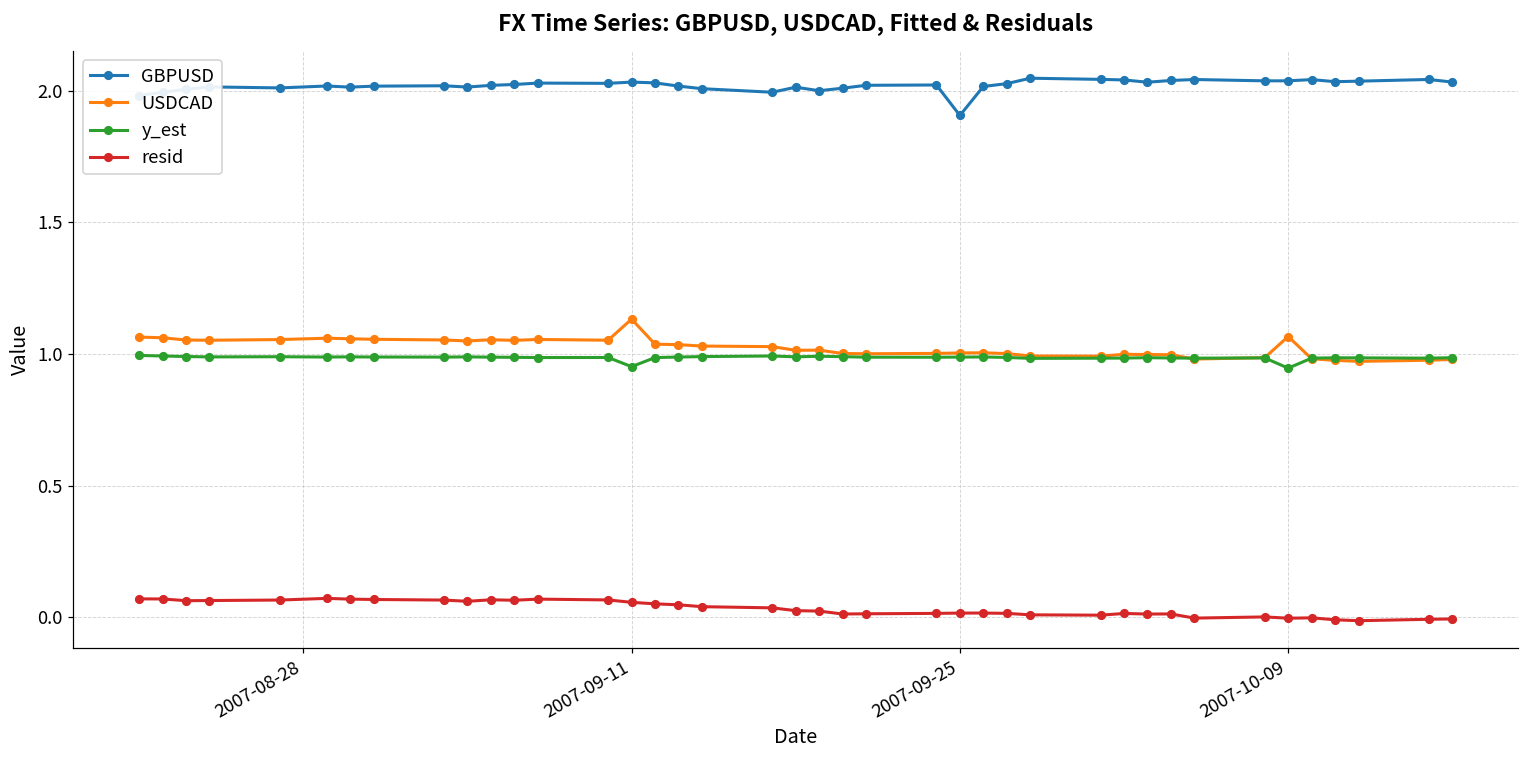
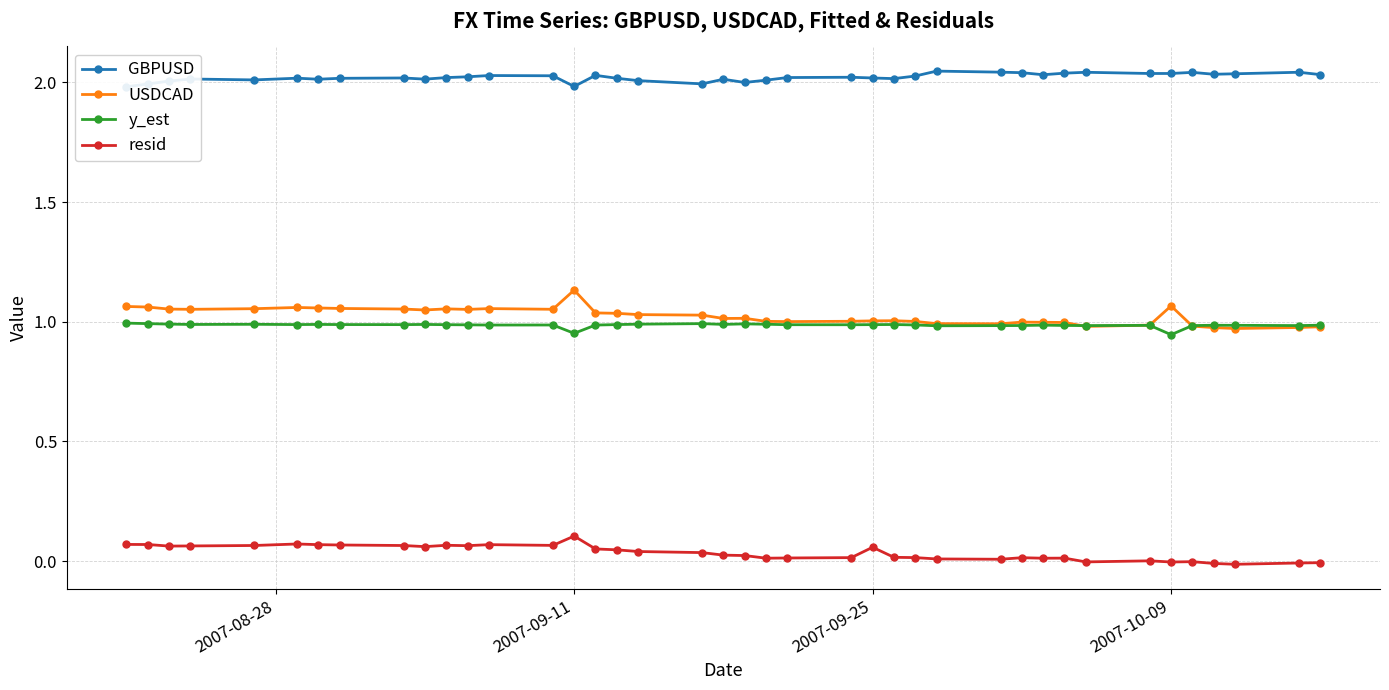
GBPUSD, 2007-09-11: 2.03 -> 1.98
resid, 2007-09-11: 0.06 -> 0.10
GBPUSD, 2007-09-25: 1.91 -> 2.02
resid, 2007-09-25: 0.02 -> 0.06
